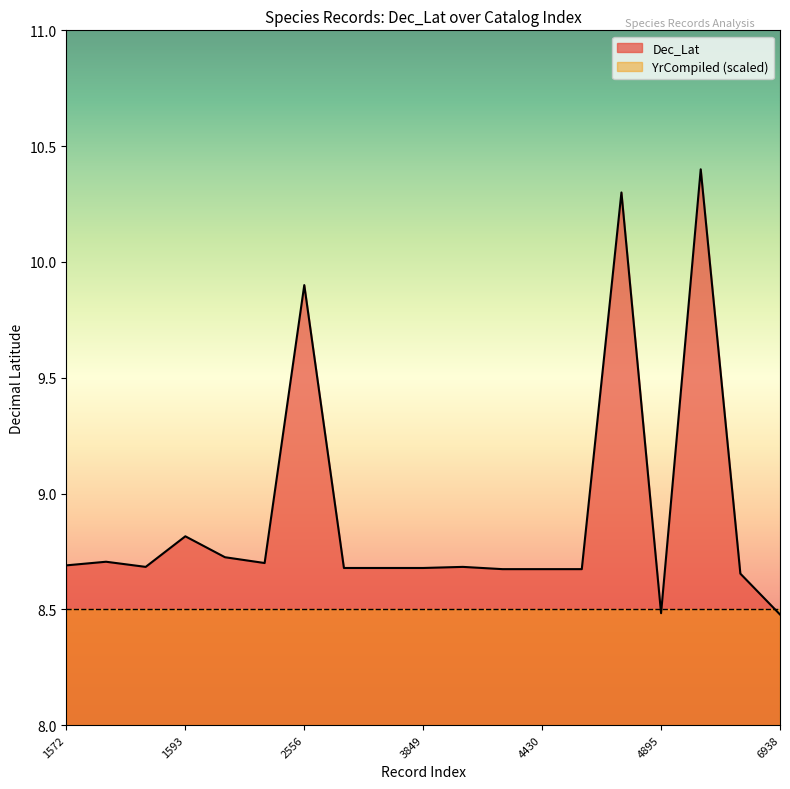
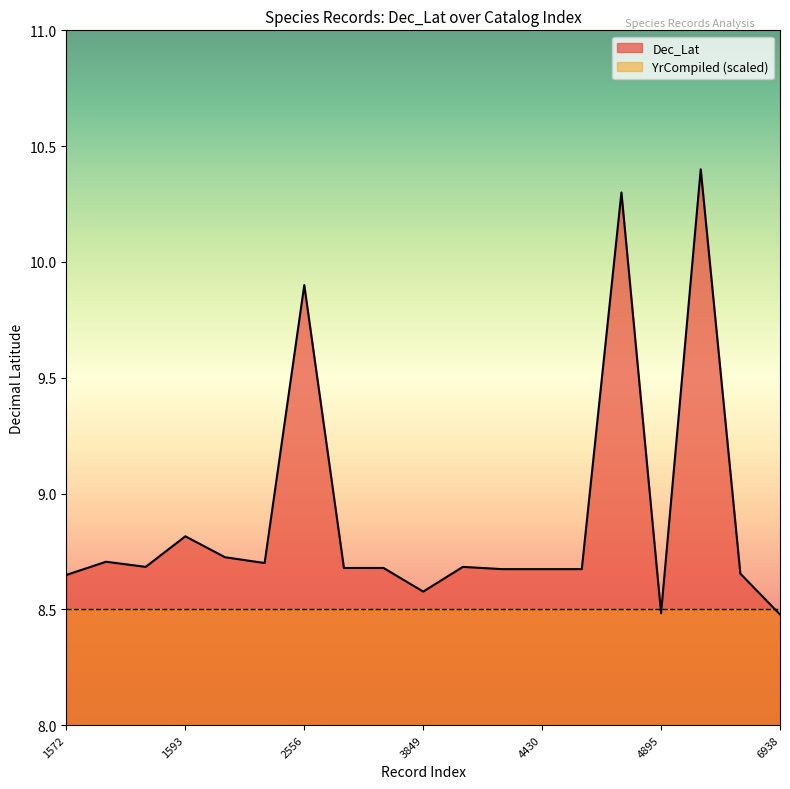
Dec_Lat, 1572: 8.69 -> 8.65
Dec_Lat, 3849: 8.68 -> 8.58
